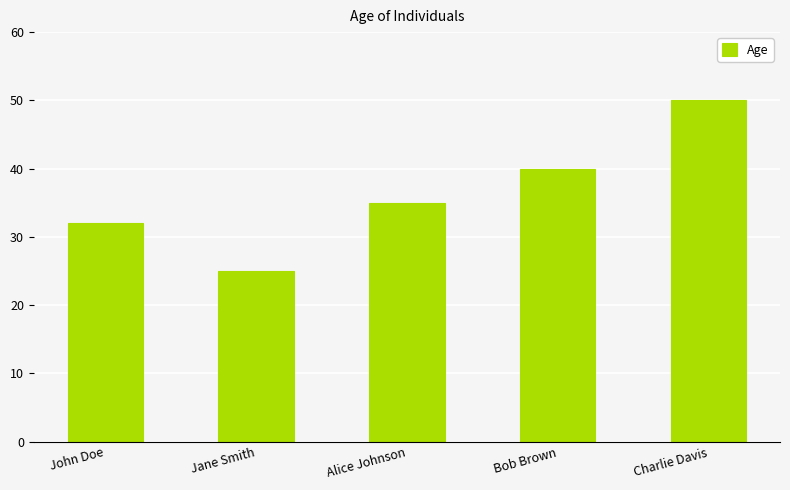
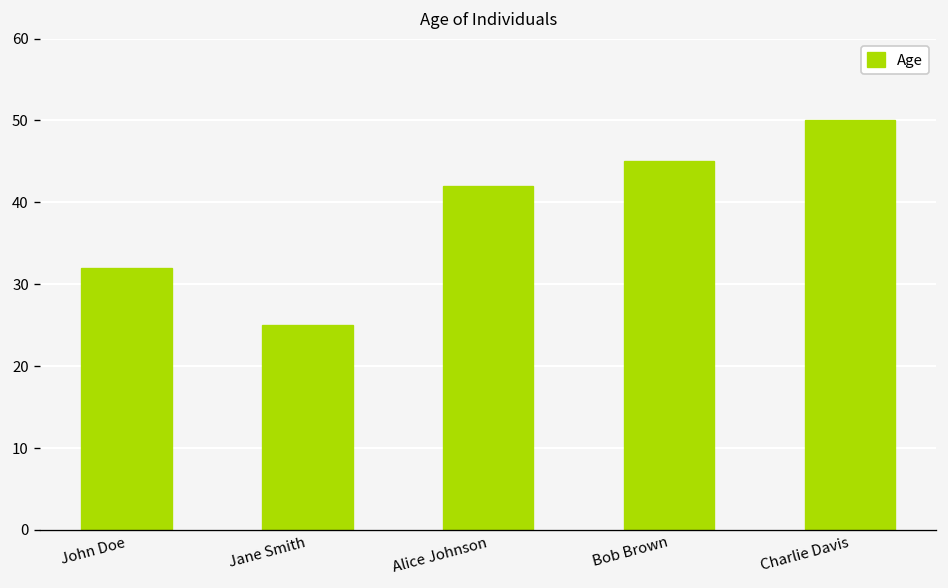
Alice Johnson: 35 -> 42
Bob Brown: 40 -> 45
